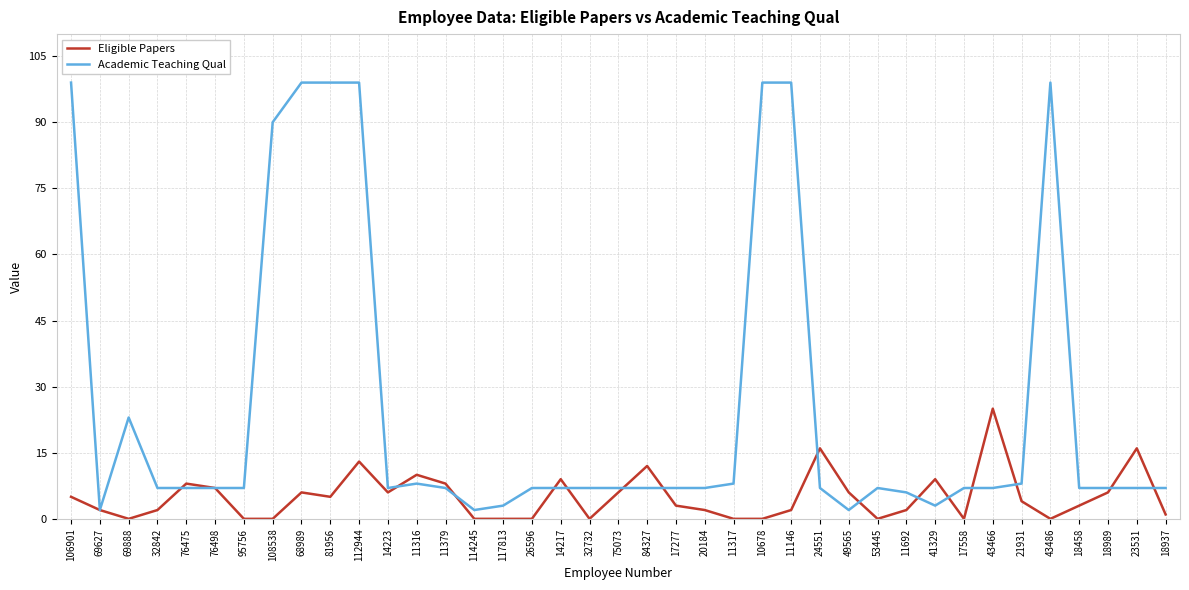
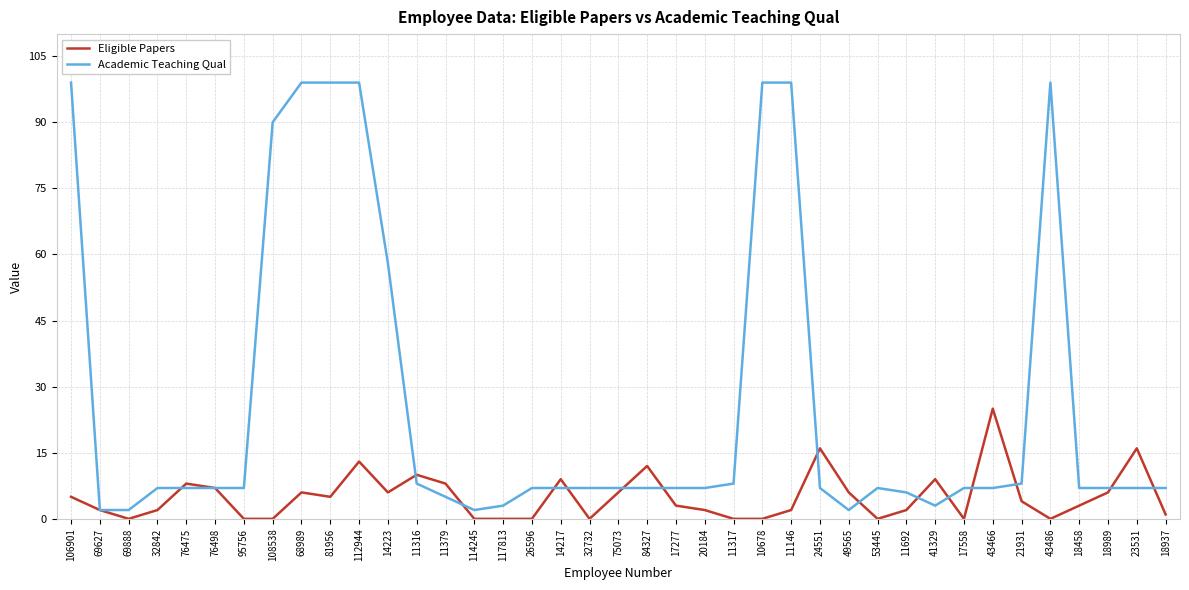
Academic Teaching Qual, 69888: 23 -> 2
Academic Teaching Qual, 14223: 7 -> 58
Academic Teaching Qual, 11379: 7 -> 5
